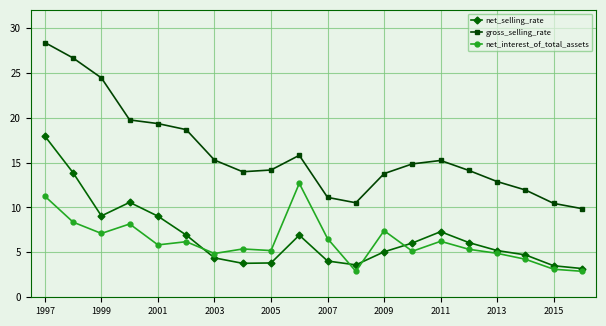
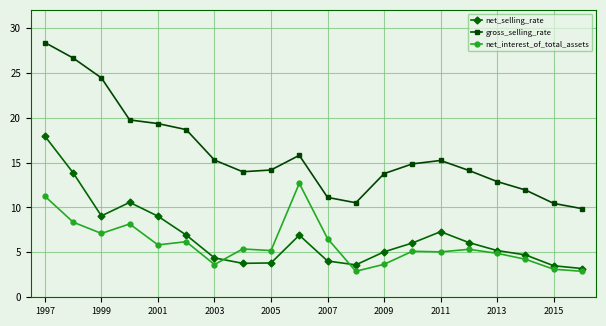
net_interest_of_total_assets, 2003: 5 -> 4
net_interest_of_total_assets, 2009: 7 -> 4
net_interest_of_total_assets, 2011: 6 -> 5
